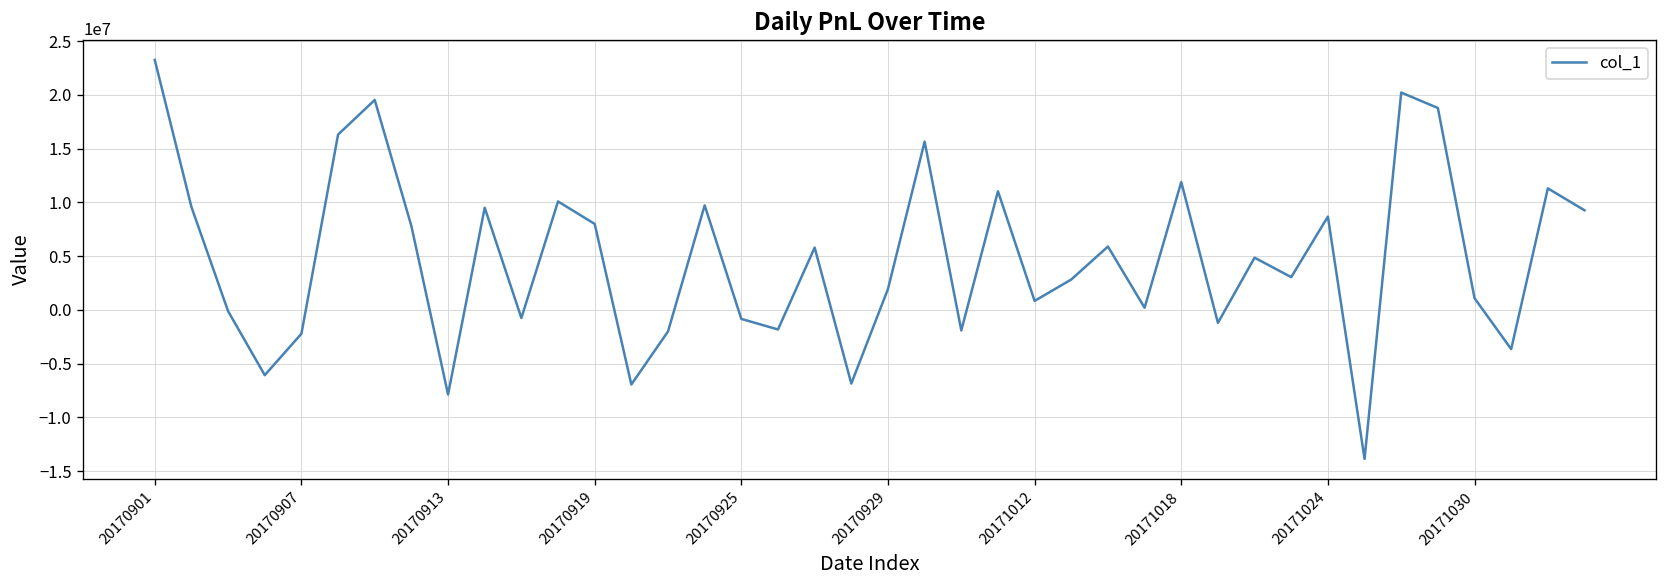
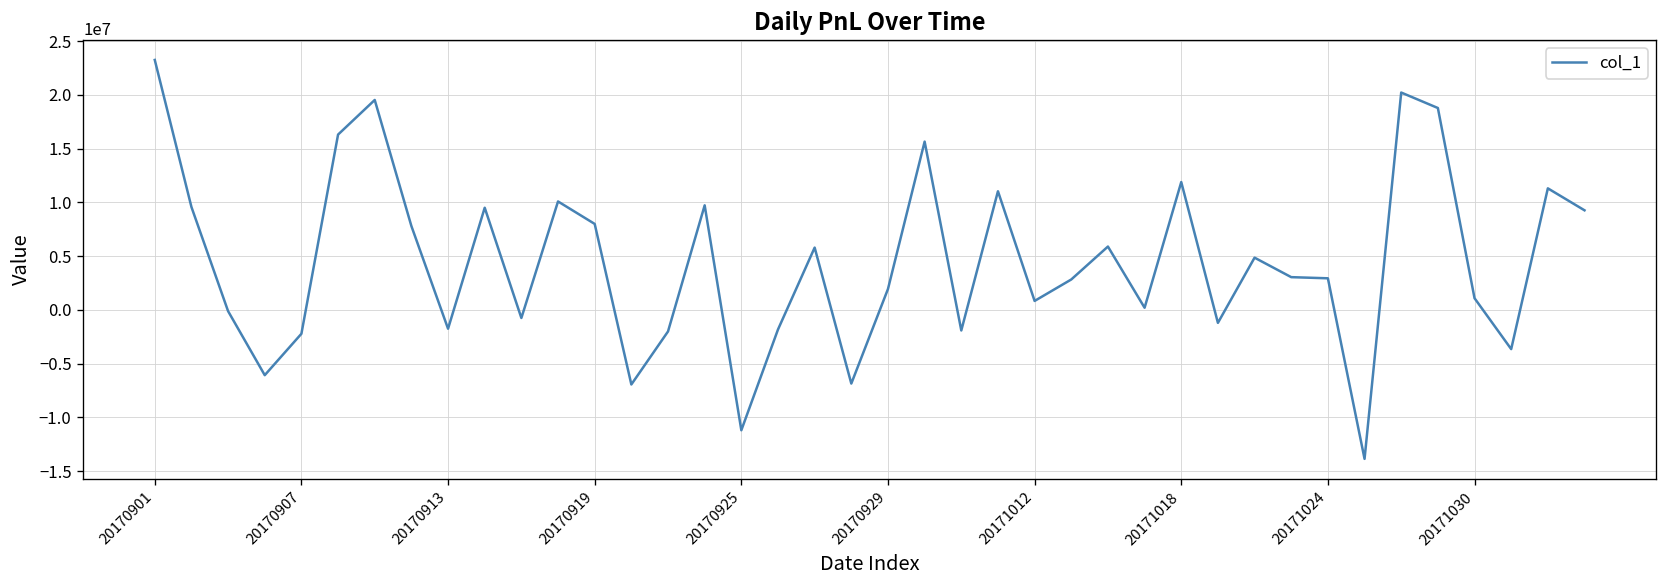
20170913: -8000000 -> -2000000
20170925: -1000000 -> -11000000
20171024: 9000000 -> 3000000
